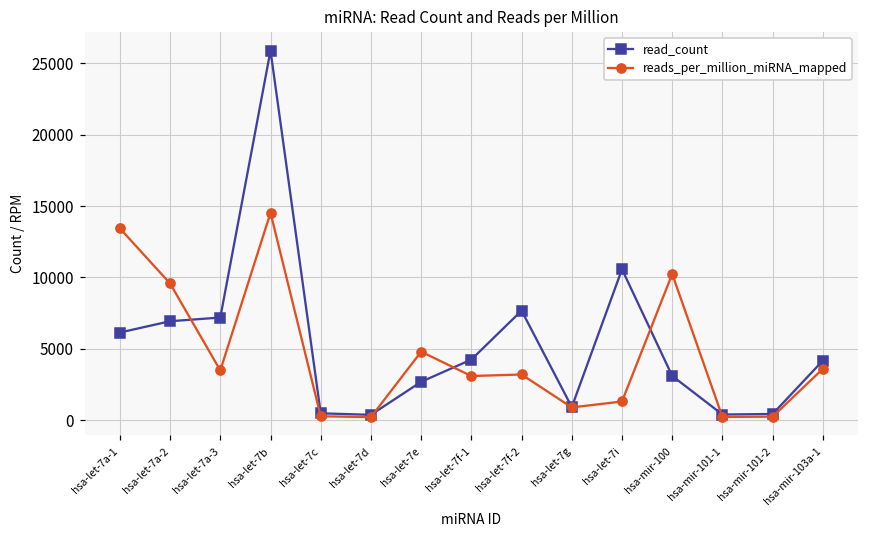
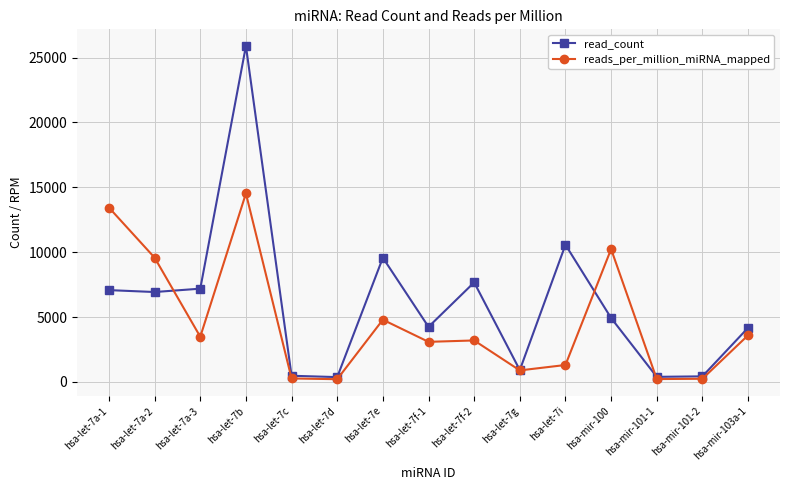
read_count, hsa-let-7a-1: 6100 -> 7100
read_count, hsa-let-7e: 2700 -> 9600
read_count, hsa-mir-100: 3100 -> 4900
